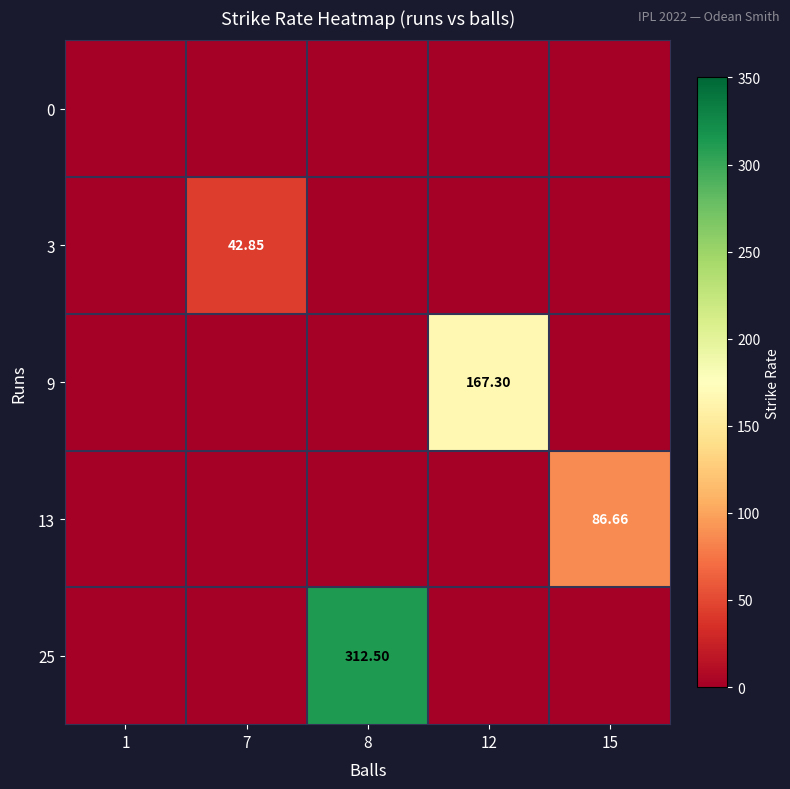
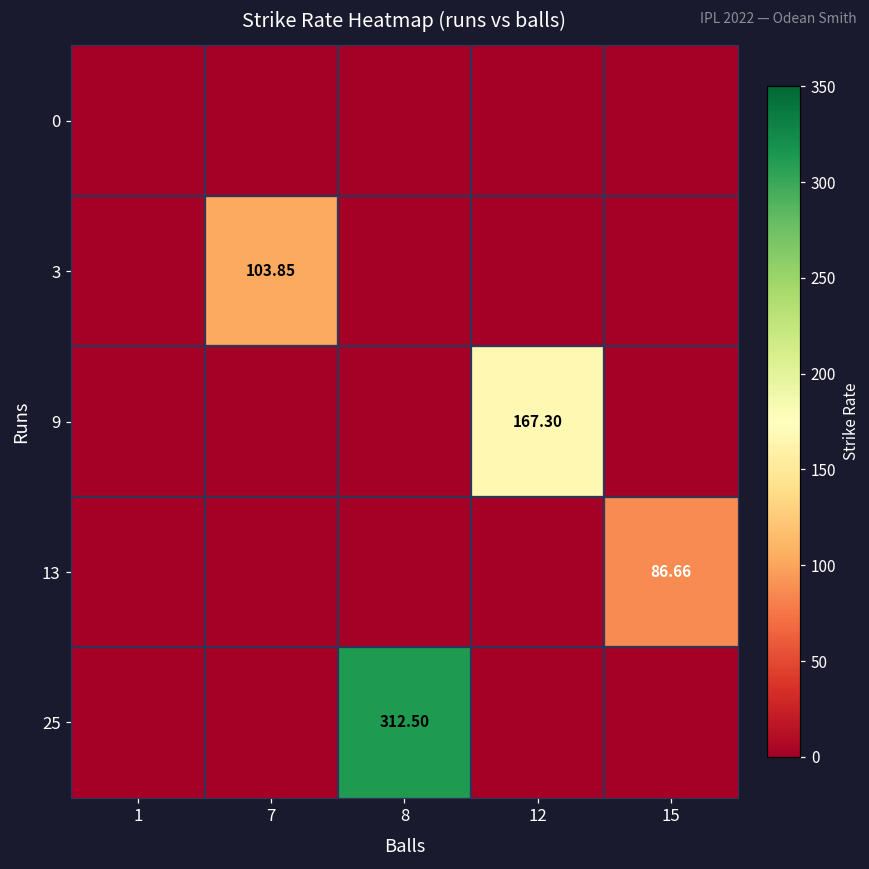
3, 7: 42.85 -> 103.85
